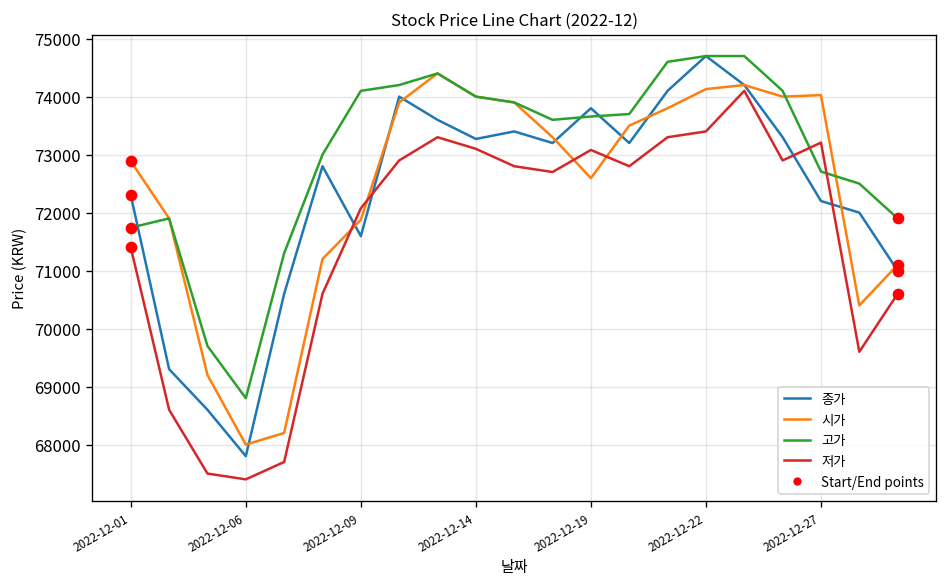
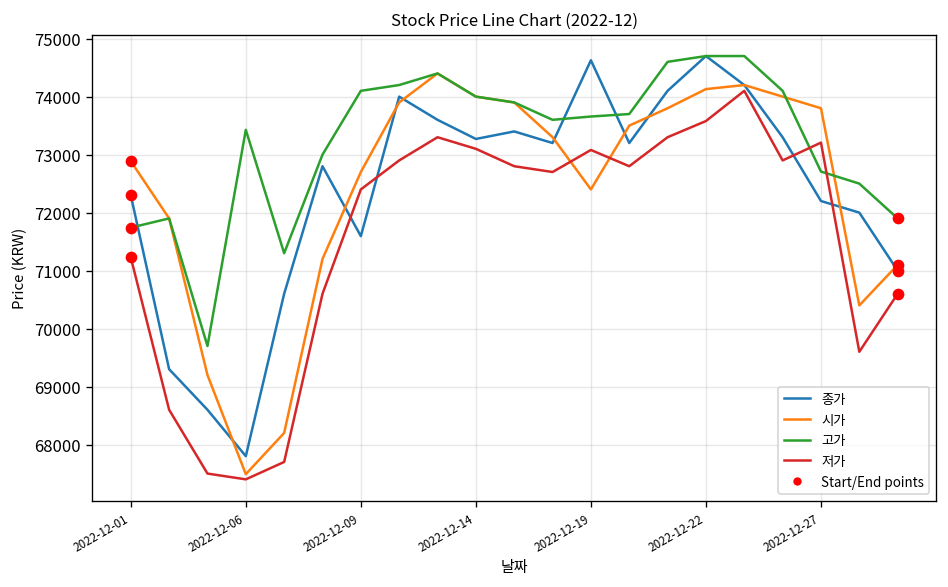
저가, 2022-12-01: 71400 -> 71200
시가, 2022-12-06: 68000 -> 67500
고가, 2022-12-06: 68800 -> 73400
시가, 2022-12-09: 71900 -> 72700
저가, 2022-12-09: 72100 -> 72400
종가, 2022-12-19: 73800 -> 74600
시가, 2022-12-19: 72600 -> 72400
저가, 2022-12-22: 73400 -> 73600
시가, 2022-12-27: 74000 -> 73800
